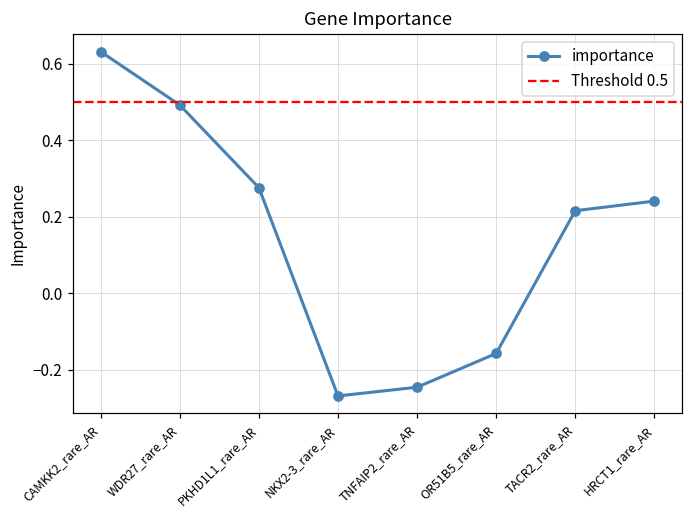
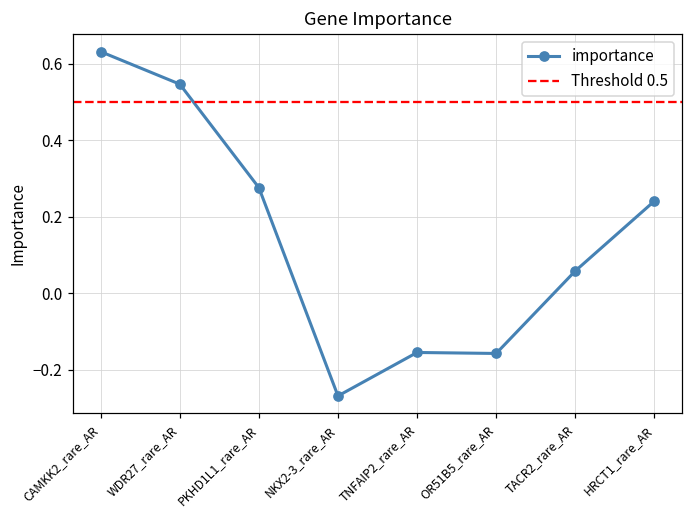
WDR27_rare_AR: 0.49 -> 0.55
TNFAIP2_rare_AR: -0.25 -> -0.15
TACR2_rare_AR: 0.22 -> 0.06
